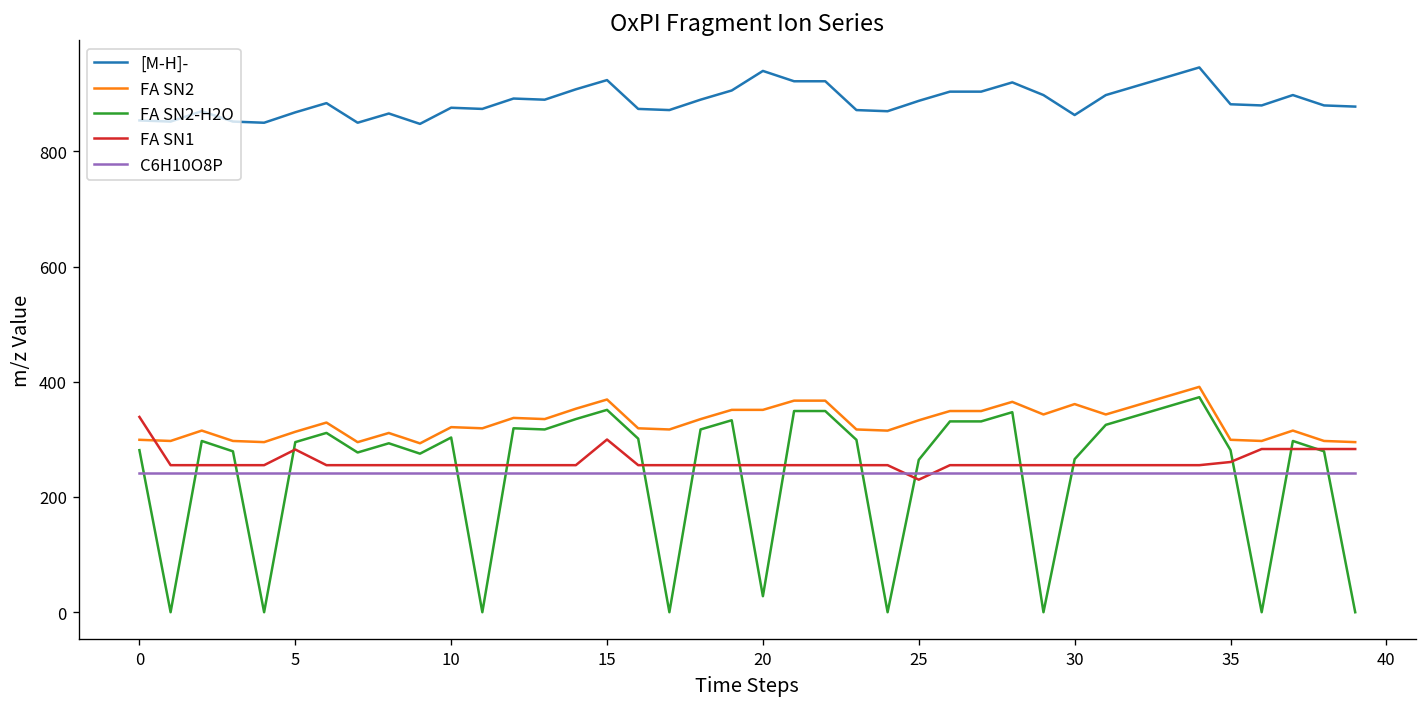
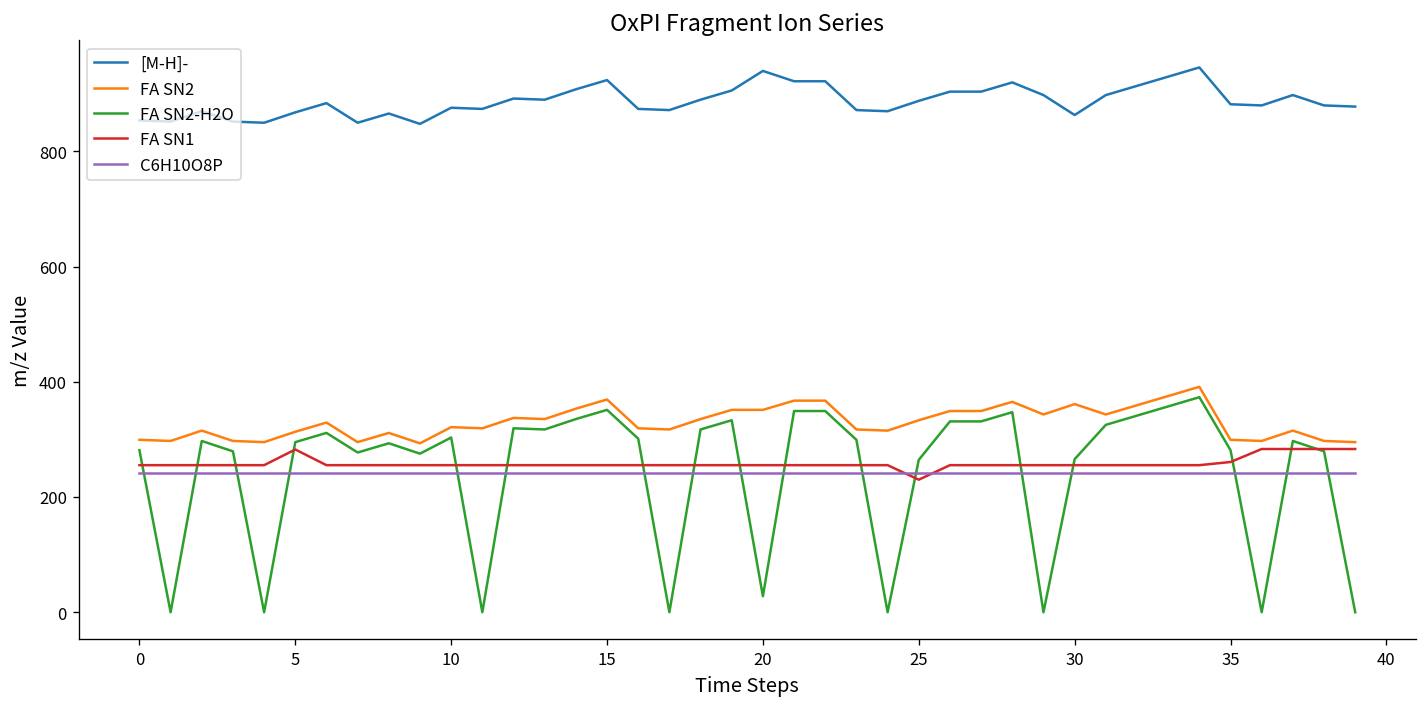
FA SN1, 0: 340 -> 260
FA SN1, 15: 300 -> 260
